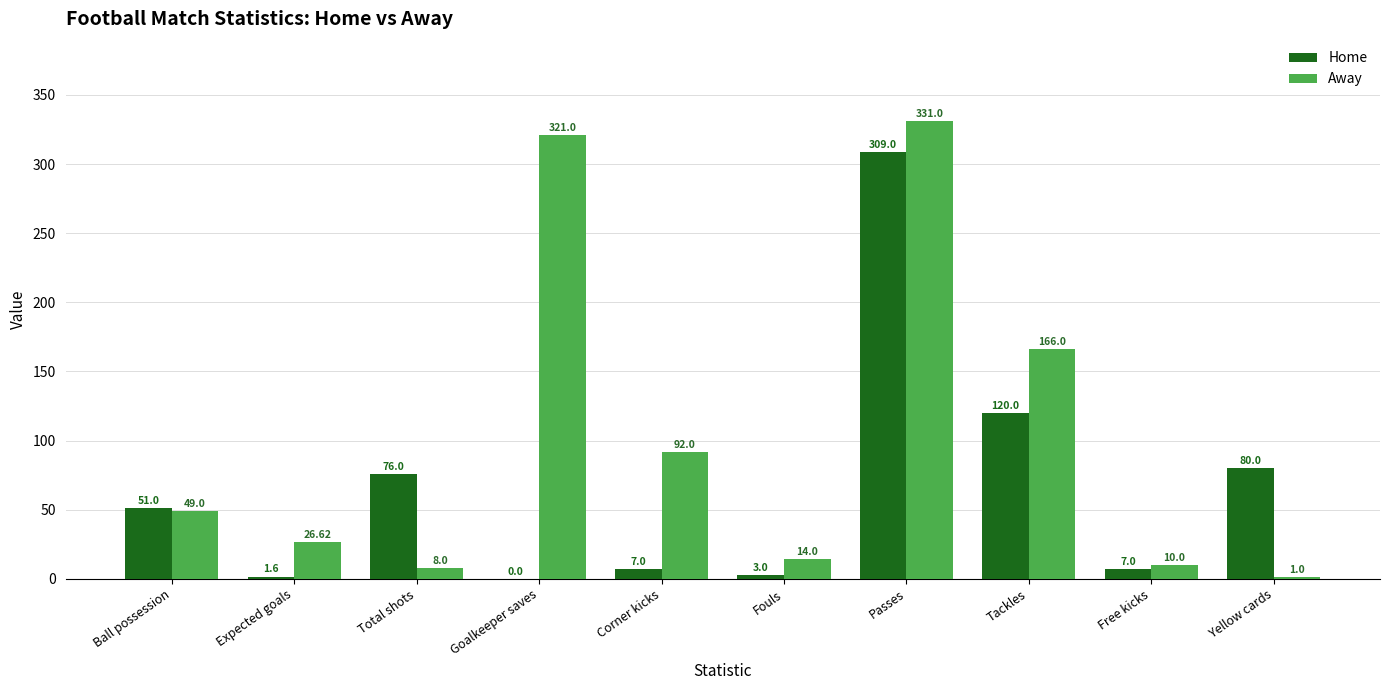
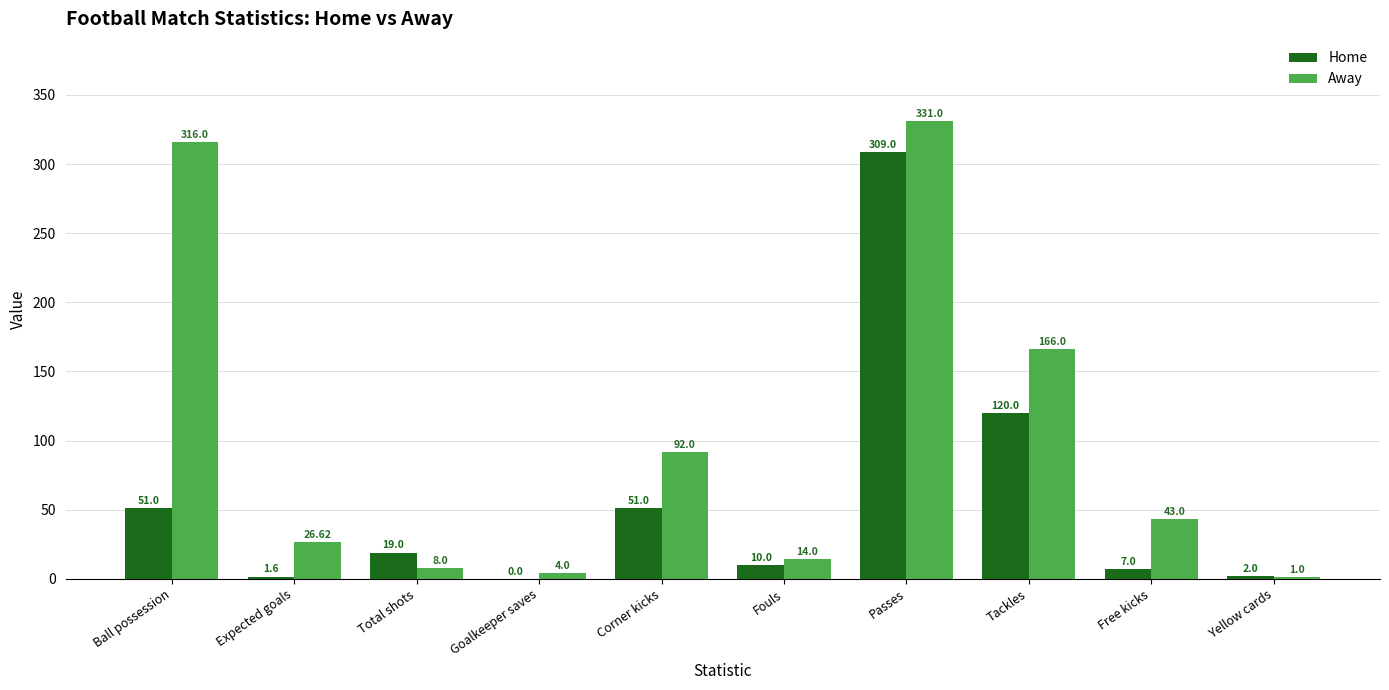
Away, Ball possession: 49.0 -> 316.0
Home, Total shots: 76.0 -> 19.0
Away, Goalkeeper saves: 321.0 -> 4.0
Home, Corner kicks: 7.0 -> 51.0
Home, Fouls: 3.0 -> 10.0
Away, Free kicks: 10.0 -> 43.0
Home, Yellow cards: 80.0 -> 2.0
